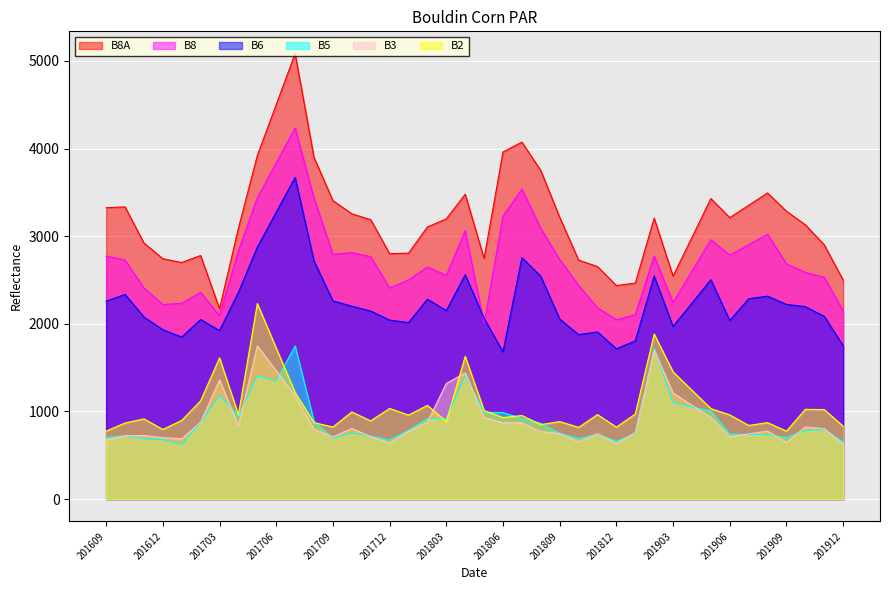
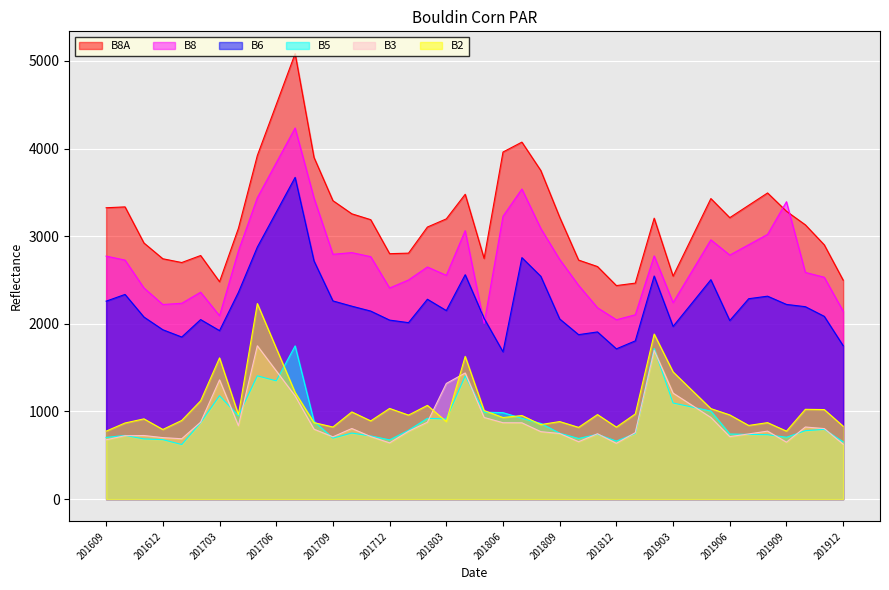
B8A, 201703: 2200 -> 2500
B8, 201909: 2700 -> 3400
